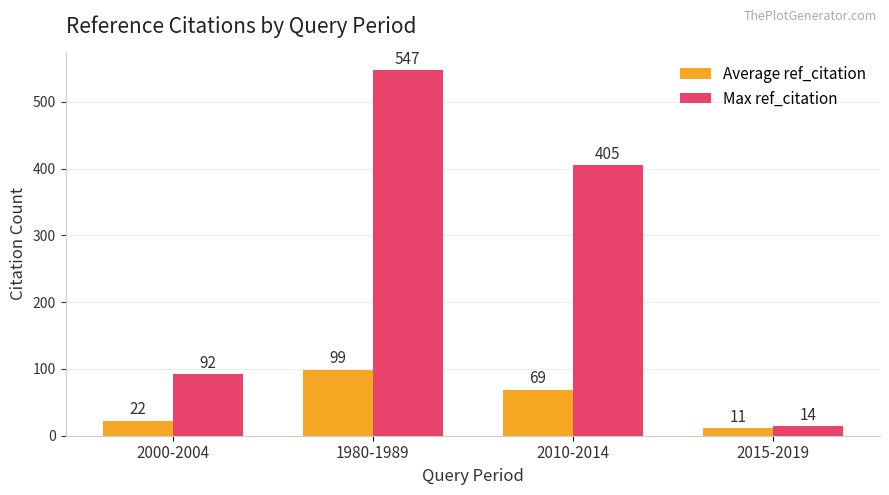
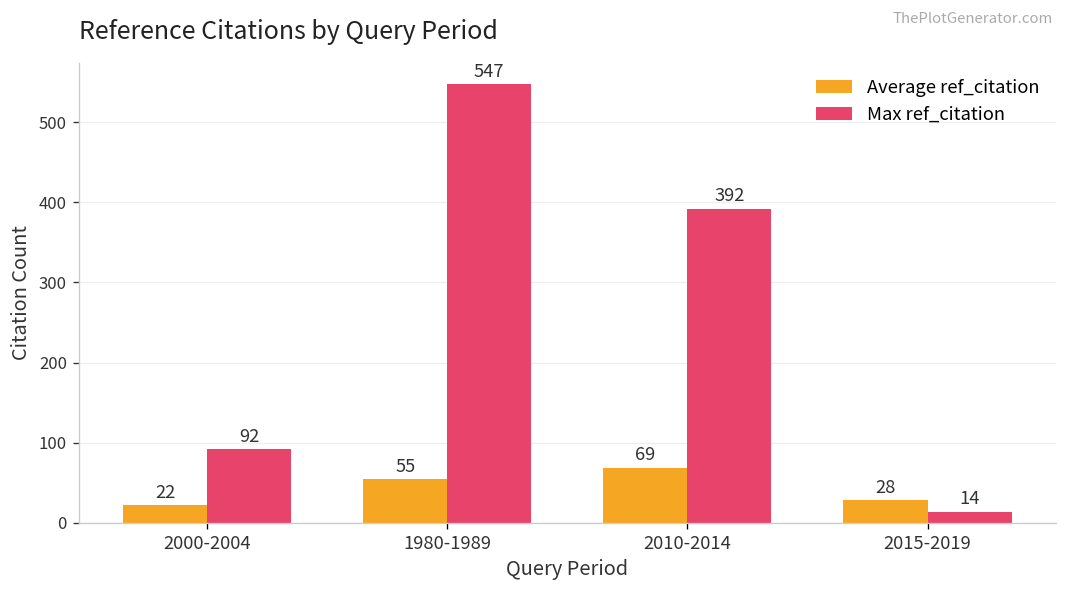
Average ref_citation, 1980-1989: 99 -> 55
Max ref_citation, 2010-2014: 405 -> 392
Average ref_citation, 2015-2019: 11 -> 28
